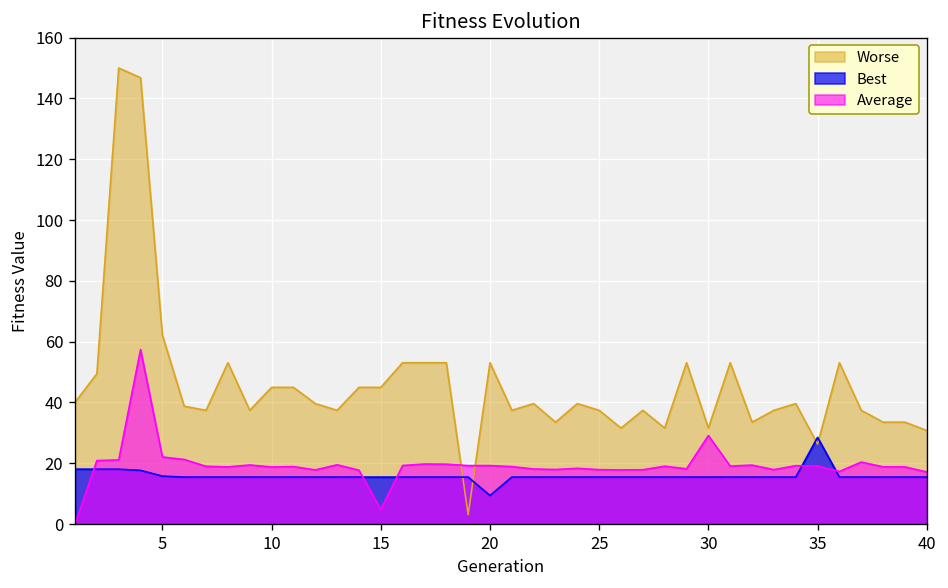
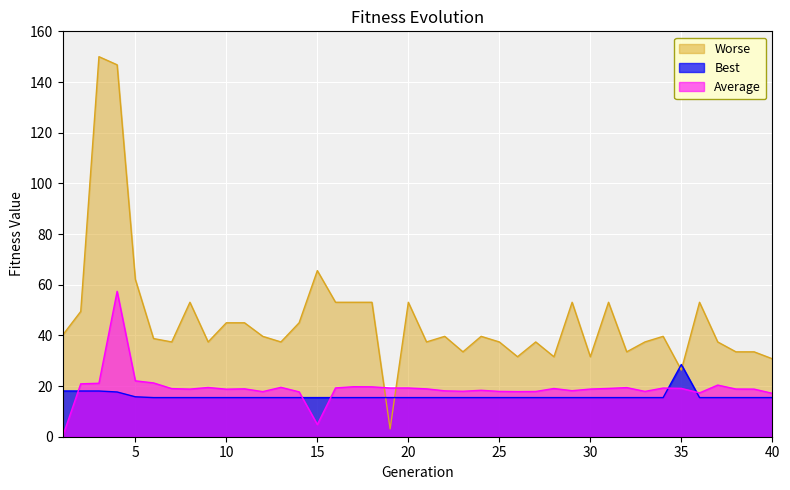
Worse, 15: 45 -> 66
Best, 20: 9 -> 15
Average, 30: 29 -> 19
